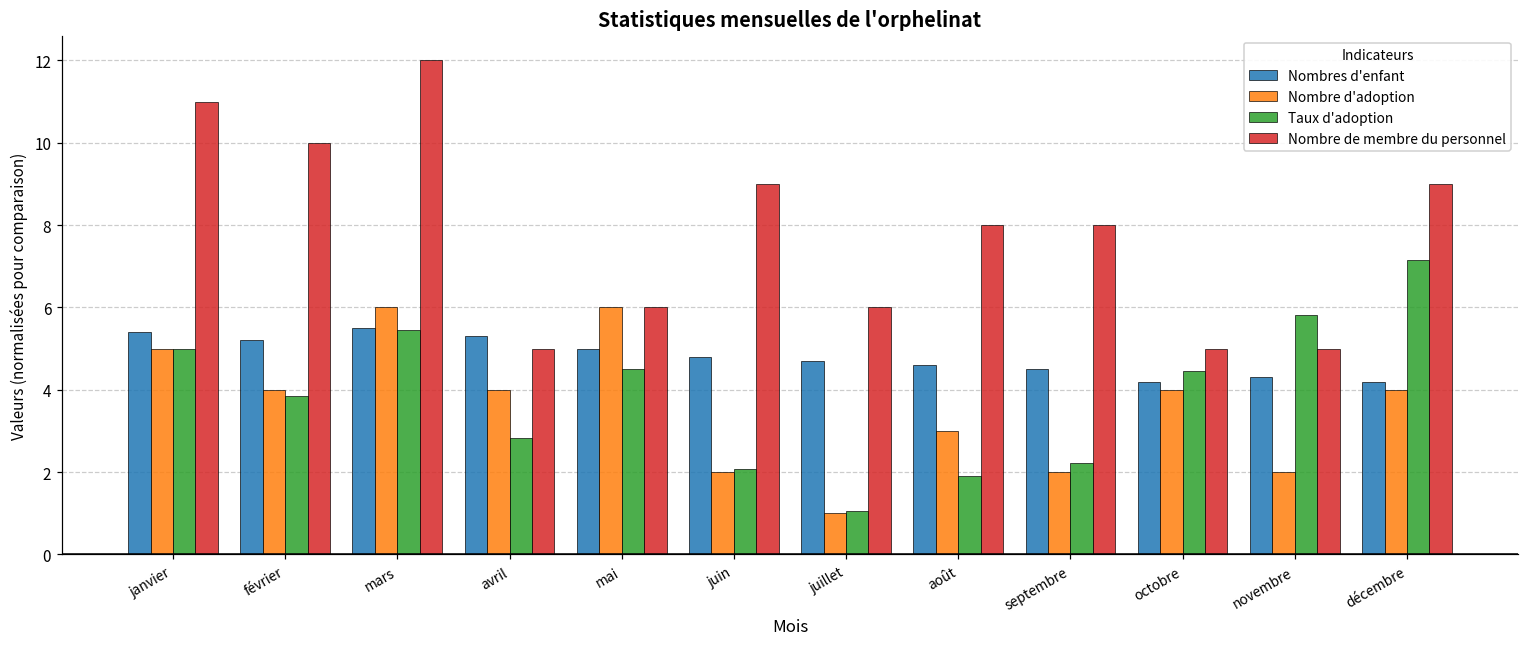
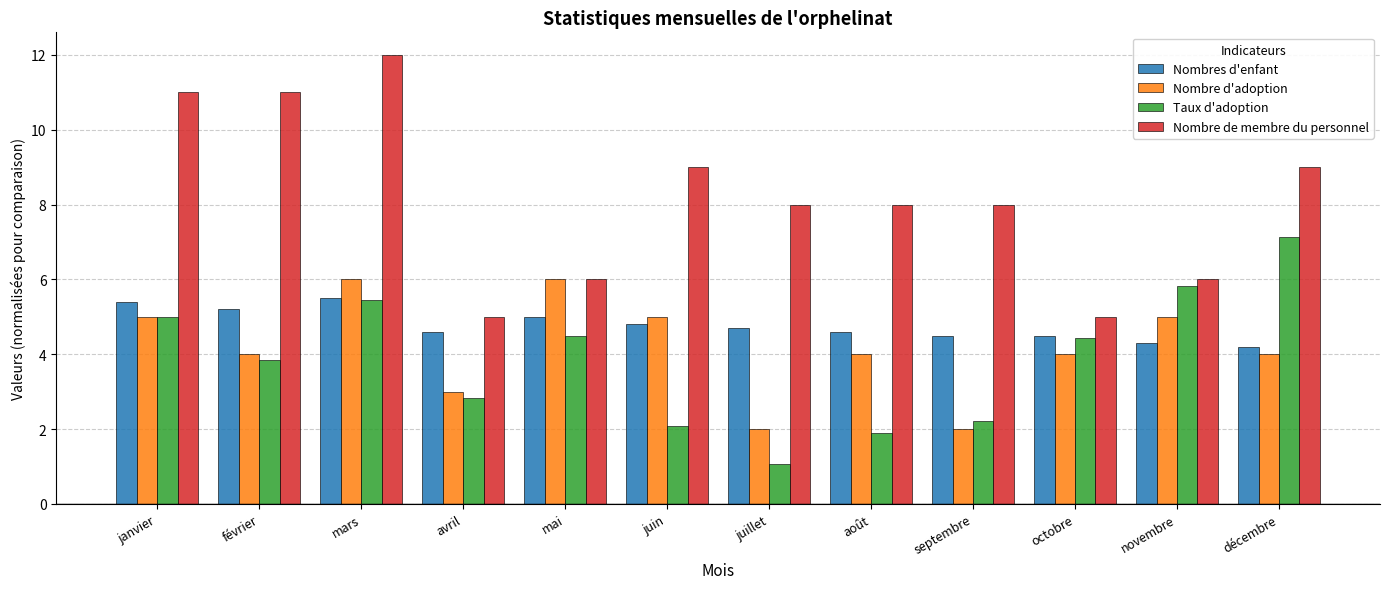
Nombre de membre du personnel, février: 10 -> 11
Nombres d'enfant, avril: 5.3 -> 4.6
Nombre d'adoption, avril: 4 -> 3
Nombre d'adoption, juin: 2 -> 5
Nombre d'adoption, juillet: 1 -> 2
Nombre de membre du personnel, juillet: 6 -> 8
Nombre d'adoption, août: 3 -> 4
Nombres d'enfant, octobre: 4.2 -> 4.5
Nombre d'adoption, novembre: 2 -> 5
Nombre de membre du personnel, novembre: 5 -> 6
